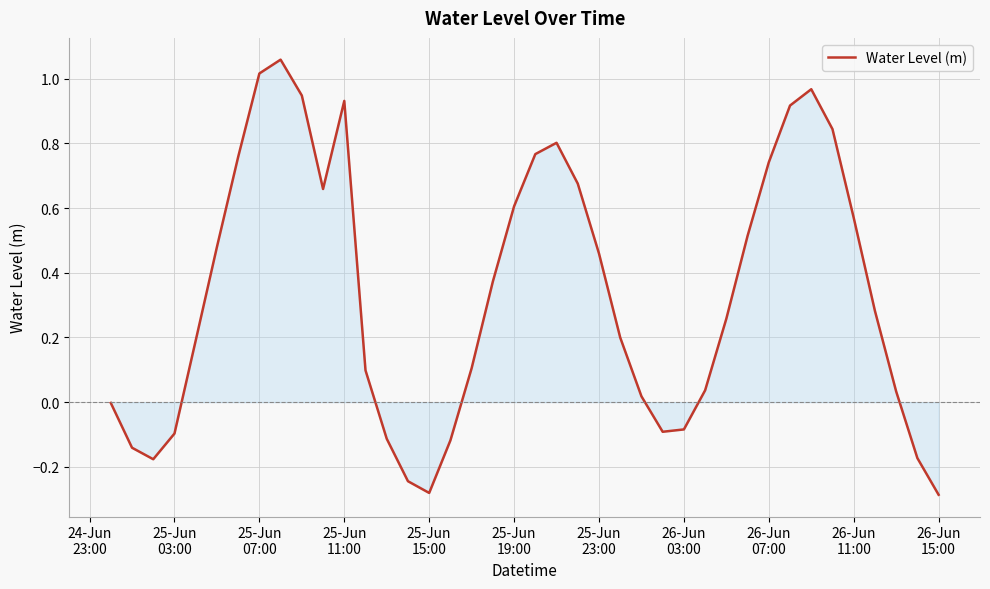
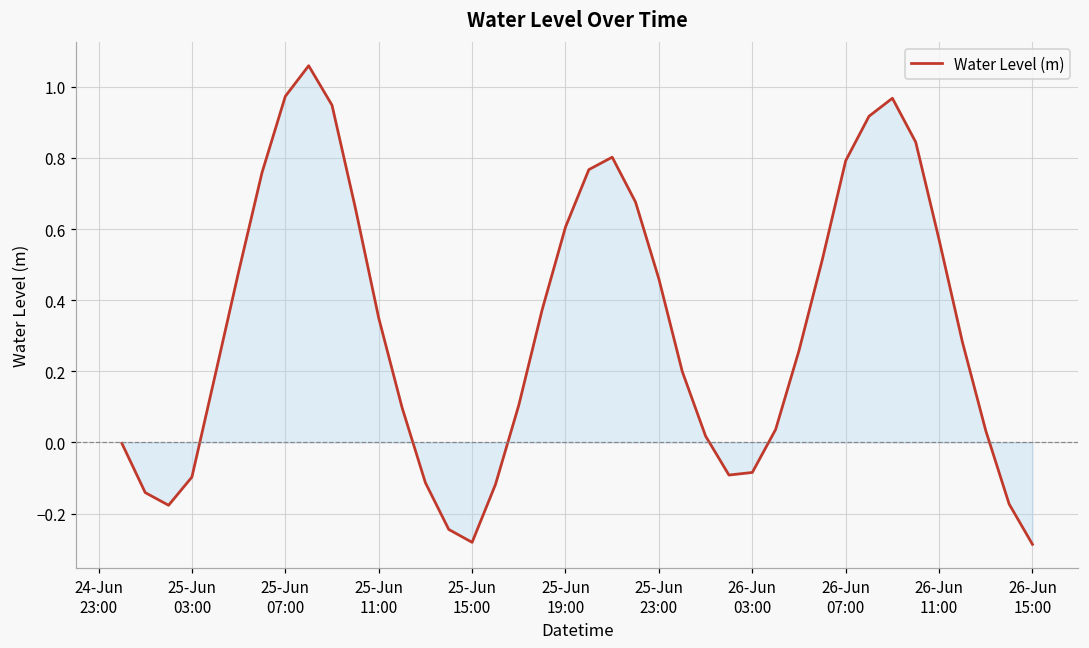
Water Level (m), 25-Jun 07:00: 1.02 -> 0.97
Water Level (m), 25-Jun 11:00: 0.93 -> 0.35
Water Level (m), 26-Jun 07:00: 0.74 -> 0.79
